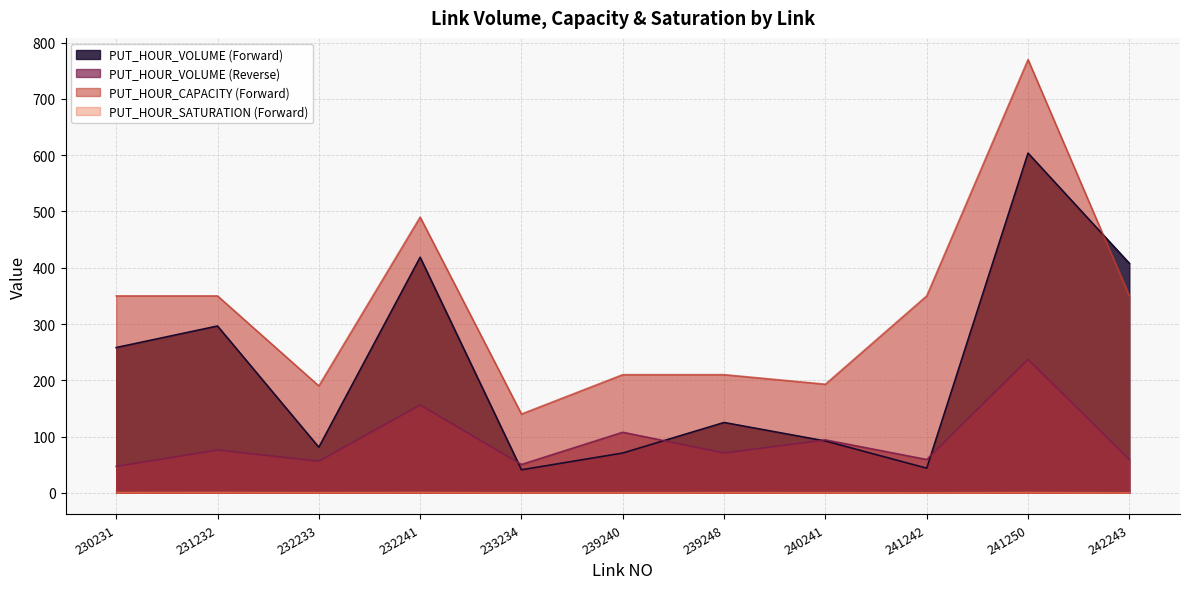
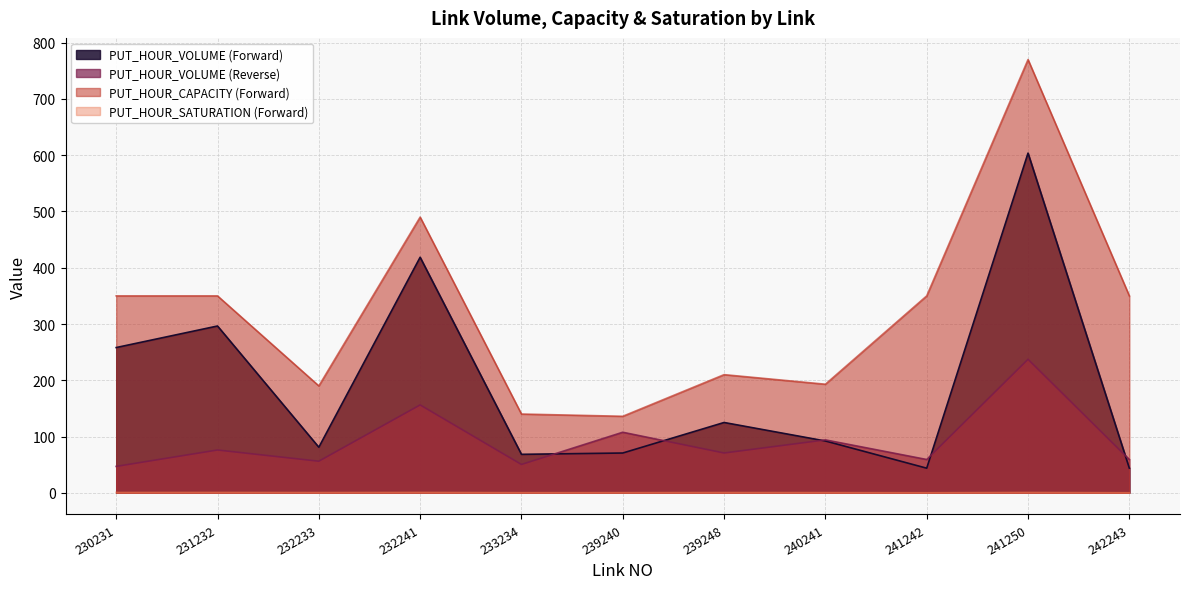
PUT_HOUR_VOLUME (Forward), 233234: 40 -> 70
PUT_HOUR_CAPACITY (Forward), 239240: 210 -> 140
PUT_HOUR_VOLUME (Forward), 242243: 410 -> 40
